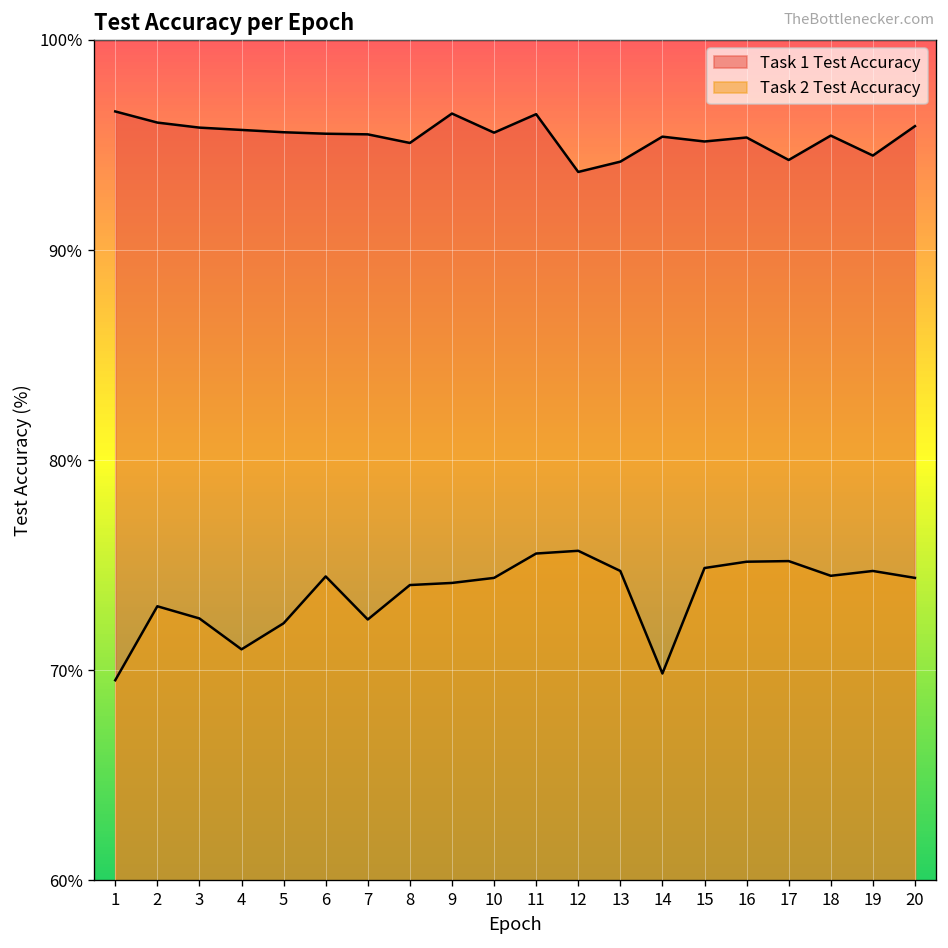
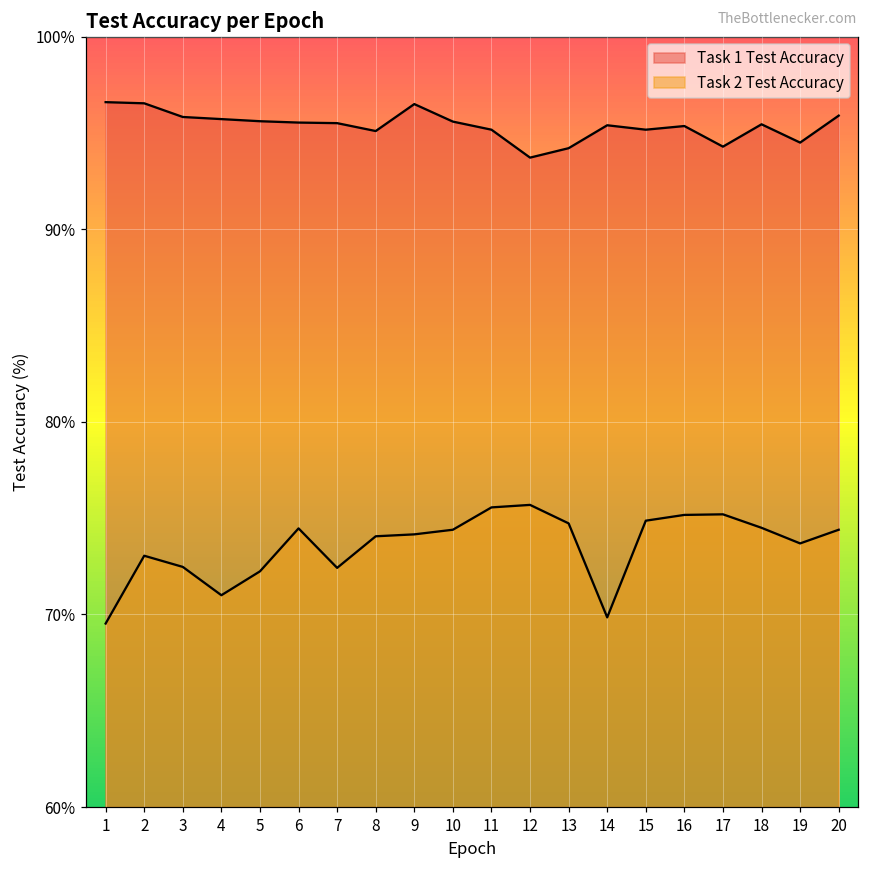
Task 1 Test Accuracy, 2: 96.1% -> 96.5%
Task 1 Test Accuracy, 11: 96.5% -> 95.2%
Task 2 Test Accuracy, 19: 74.7% -> 73.7%
